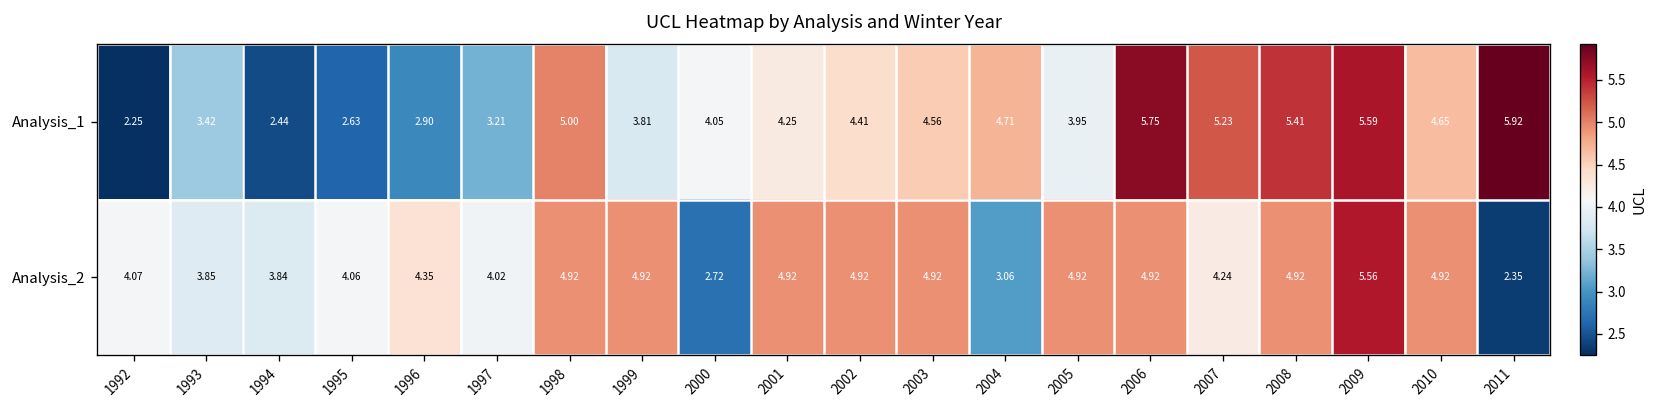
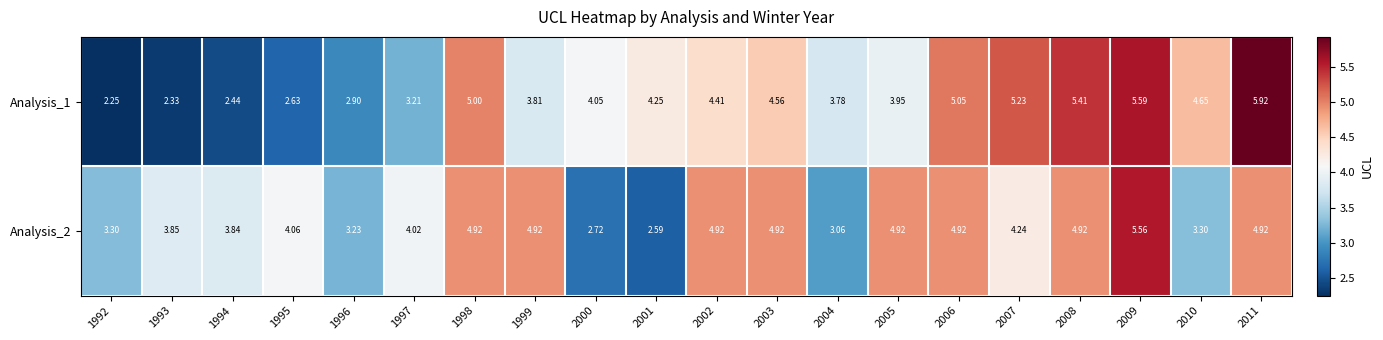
Analysis_1, 1993: 3.42 -> 2.33
Analysis_1, 2004: 4.71 -> 3.78
Analysis_1, 2006: 5.75 -> 5.05
Analysis_2, 1992: 4.07 -> 3.30
Analysis_2, 1996: 4.35 -> 3.23
Analysis_2, 2001: 4.92 -> 2.59
Analysis_2, 2010: 4.92 -> 3.30
Analysis_2, 2011: 2.35 -> 4.92
